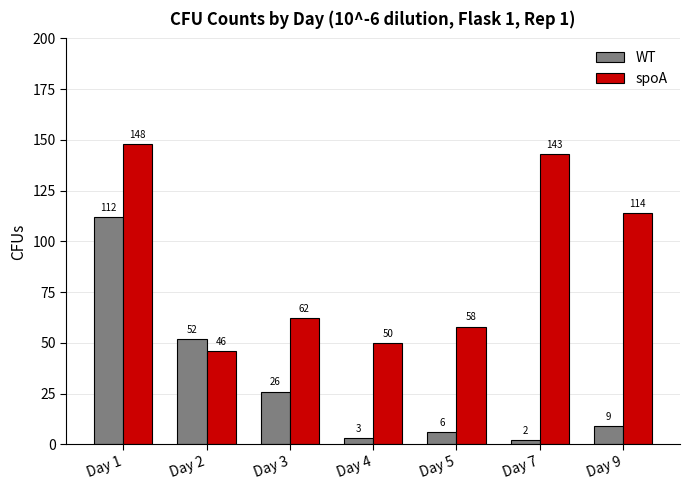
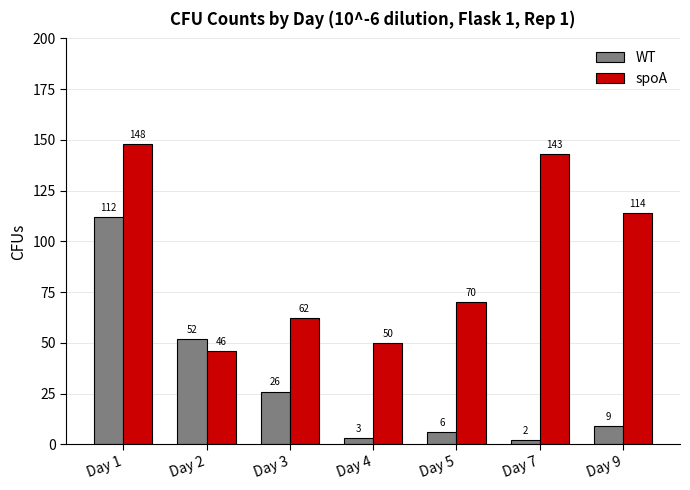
spoA, Day 5: 58 -> 70
